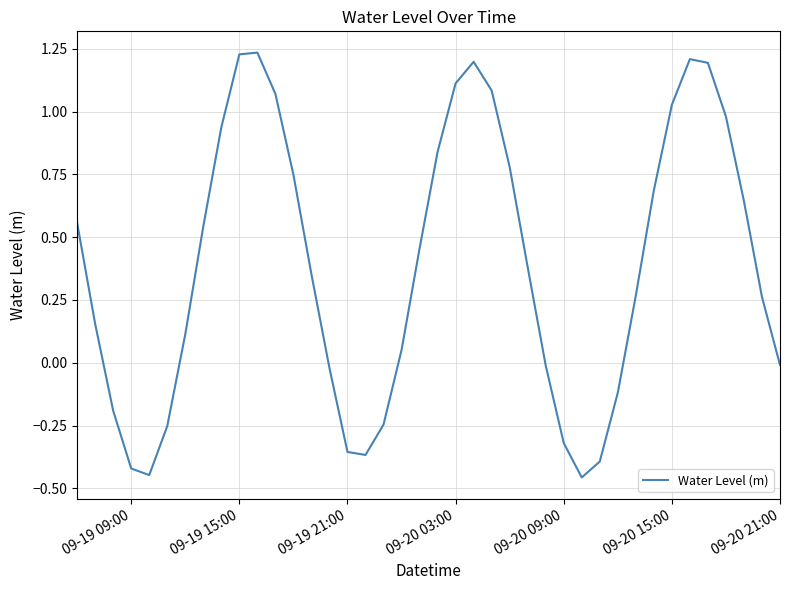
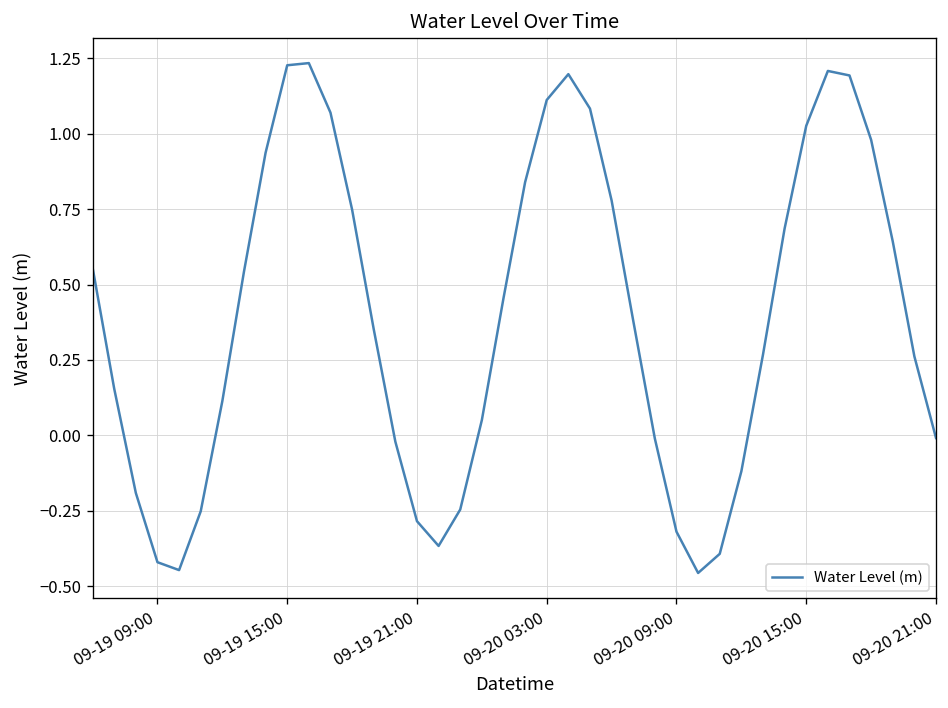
09-19 21:00: -0.35 -> -0.28
